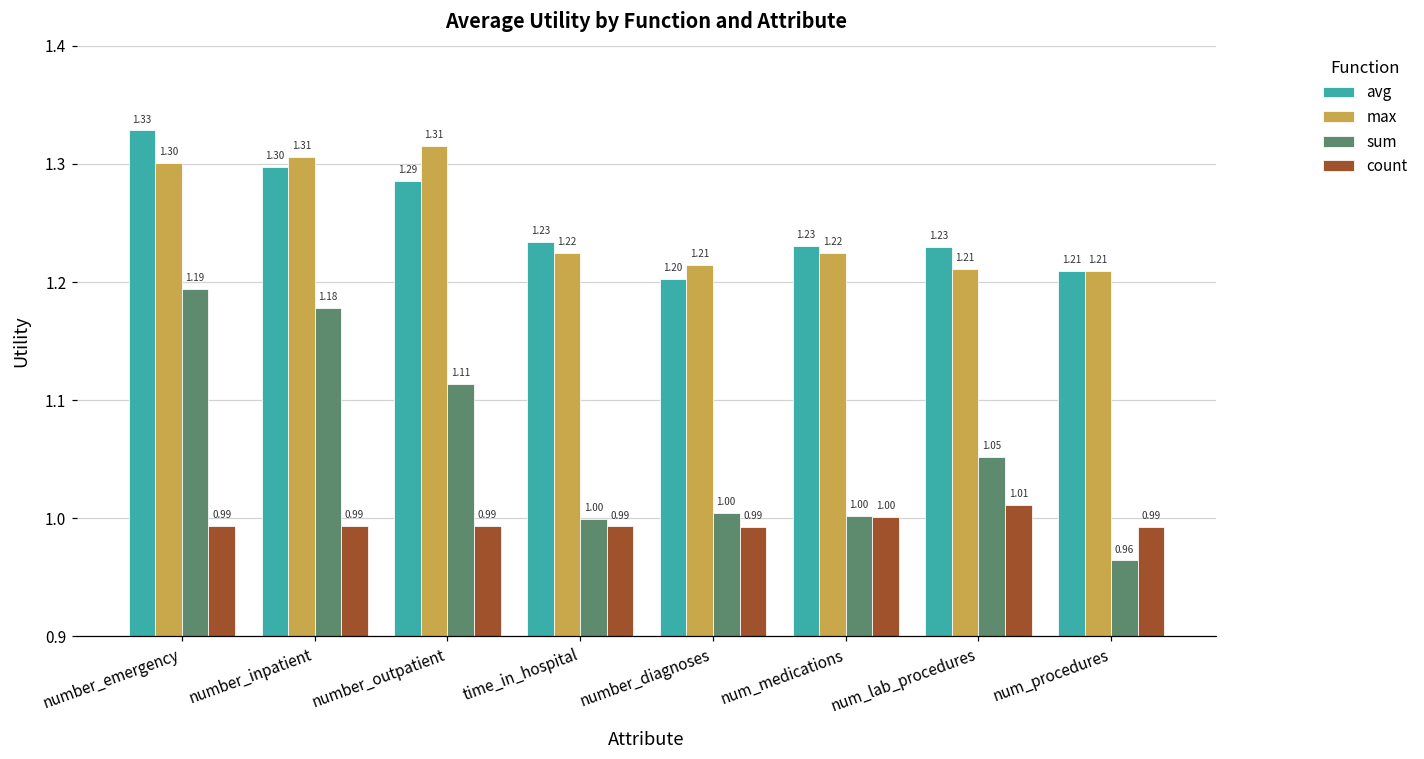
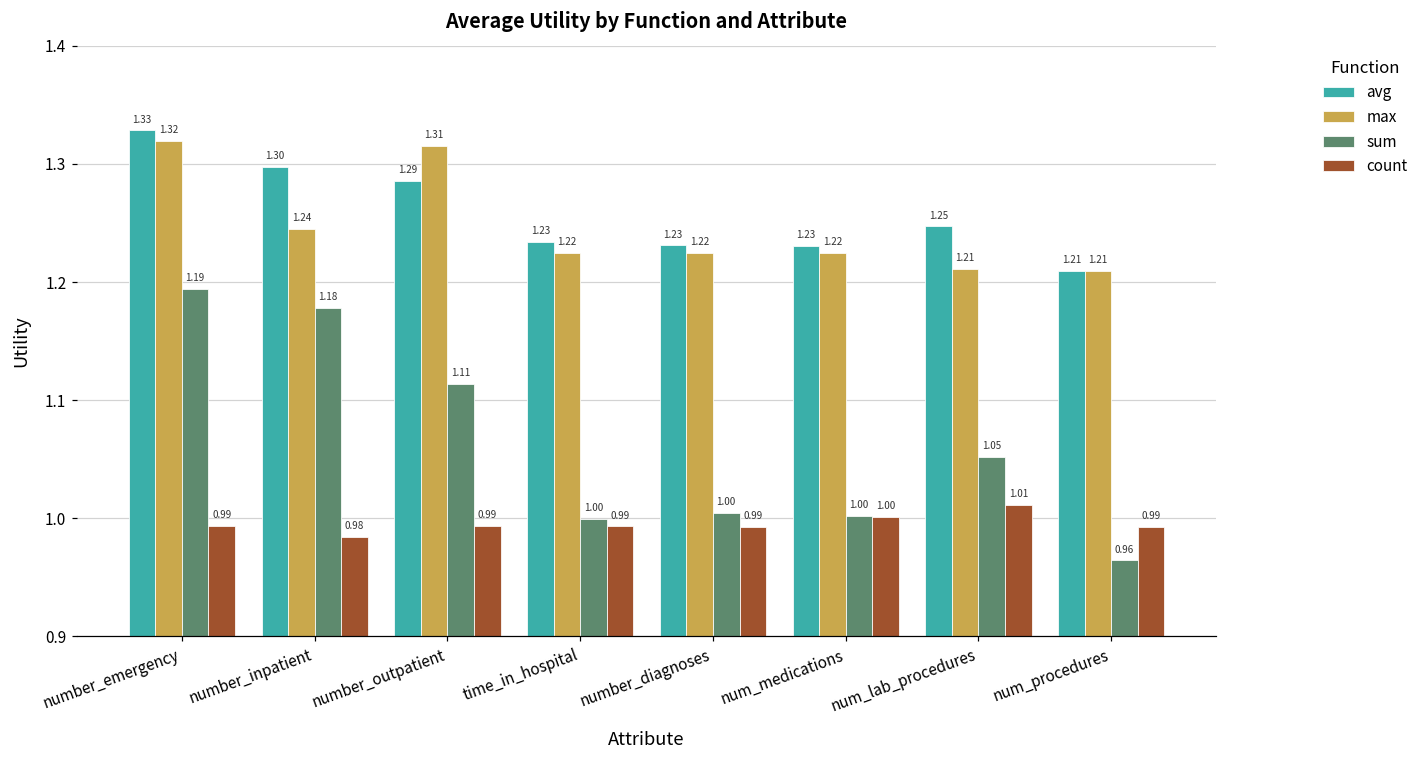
max, number_emergency: 1.30 -> 1.32
max, number_inpatient: 1.31 -> 1.24
count, number_inpatient: 0.99 -> 0.98
avg, number_diagnoses: 1.20 -> 1.23
max, number_diagnoses: 1.21 -> 1.22
avg, num_lab_procedures: 1.23 -> 1.25
